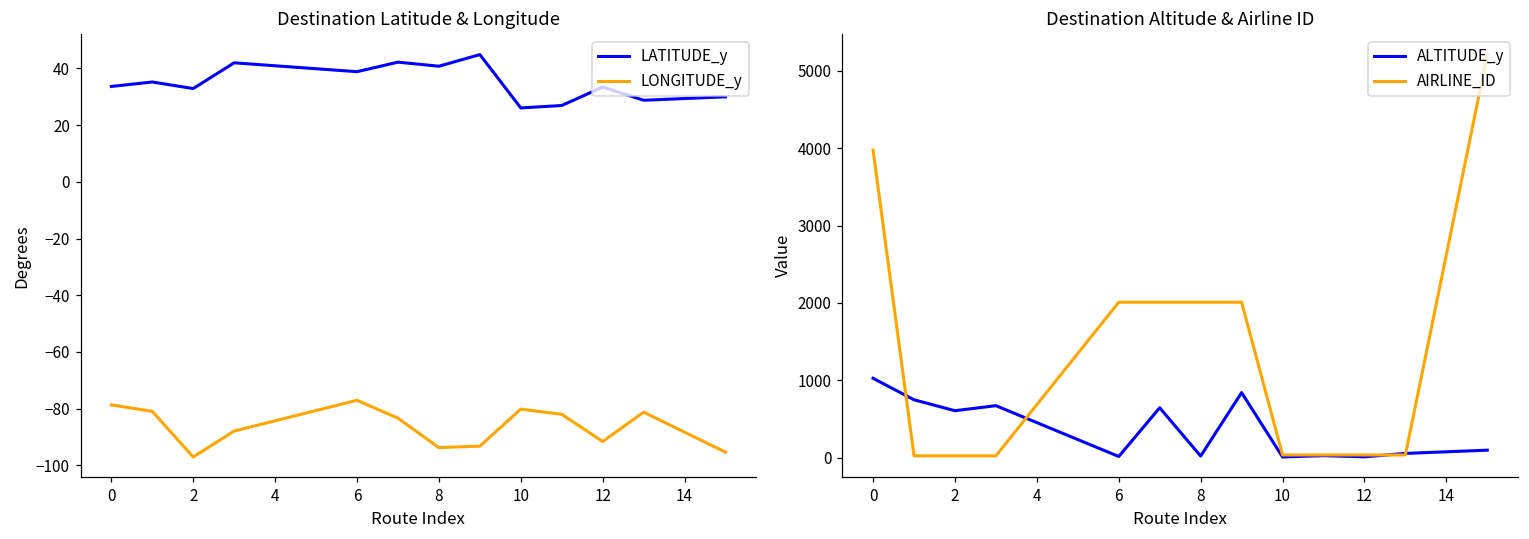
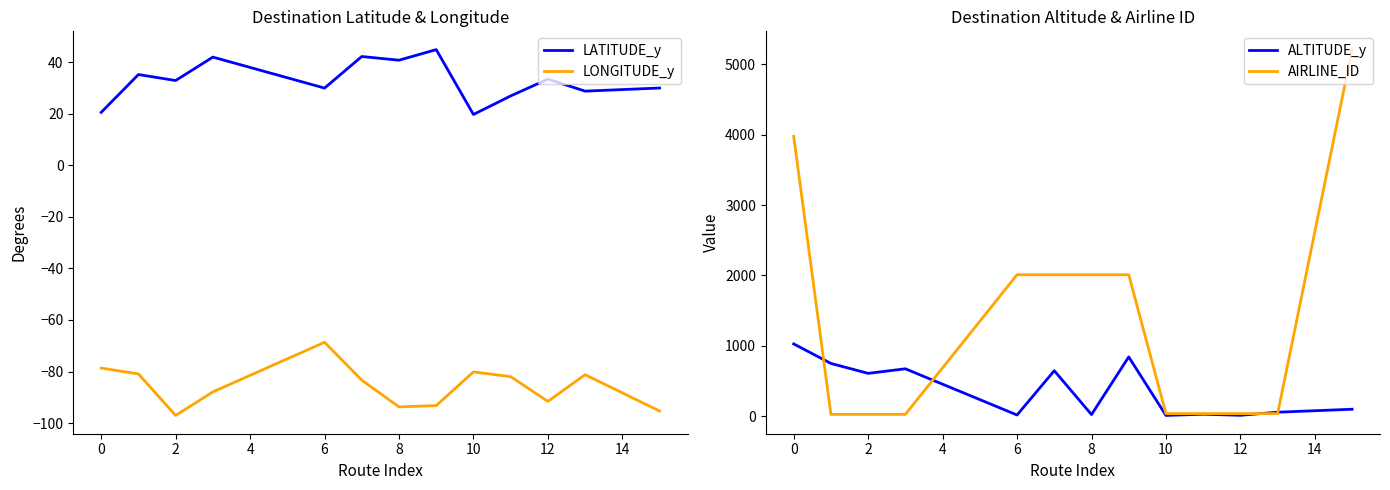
Destination Latitude & Longitude, LATITUDE_y, 0: 34 -> 21
Destination Latitude & Longitude, LATITUDE_y, 6: 39 -> 30
Destination Latitude & Longitude, LONGITUDE_y, 6: -77 -> -69
Destination Latitude & Longitude, LATITUDE_y, 10: 26 -> 20
